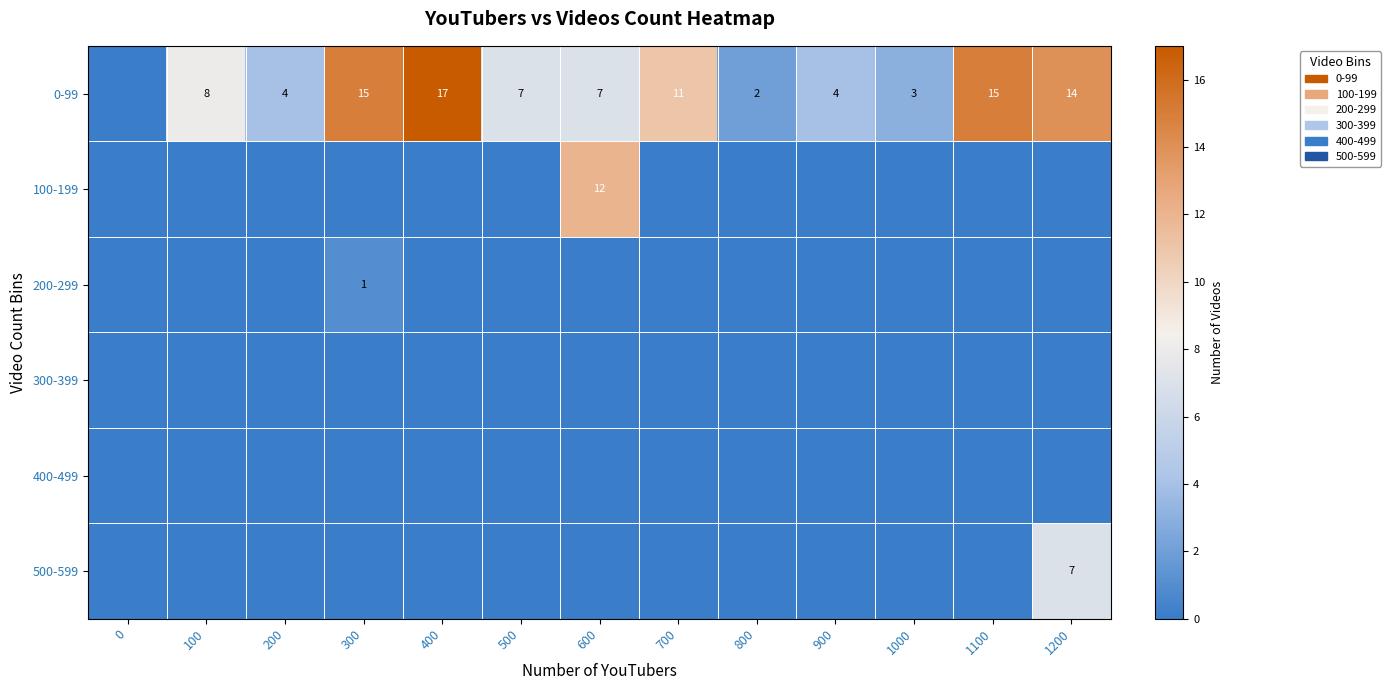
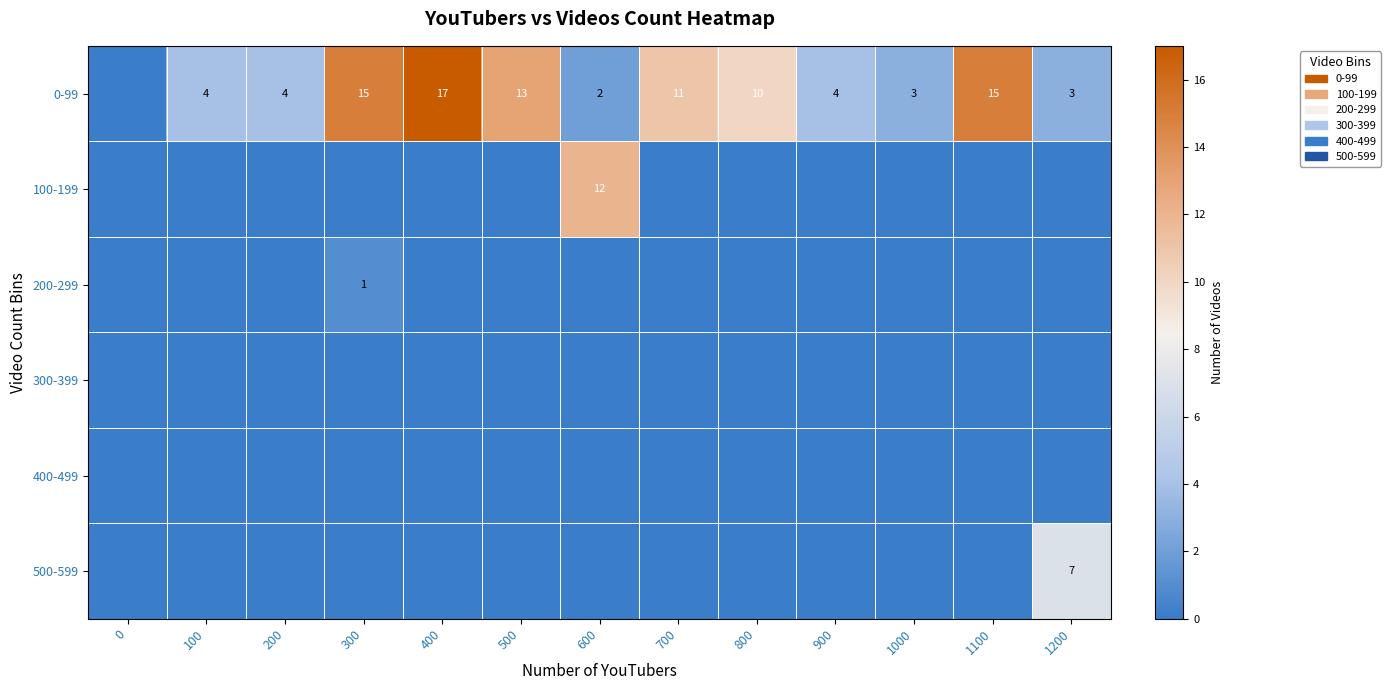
0-99, 100: 8 -> 4
0-99, 500: 7 -> 13
0-99, 600: 7 -> 2
0-99, 800: 2 -> 10
0-99, 1200: 14 -> 3
